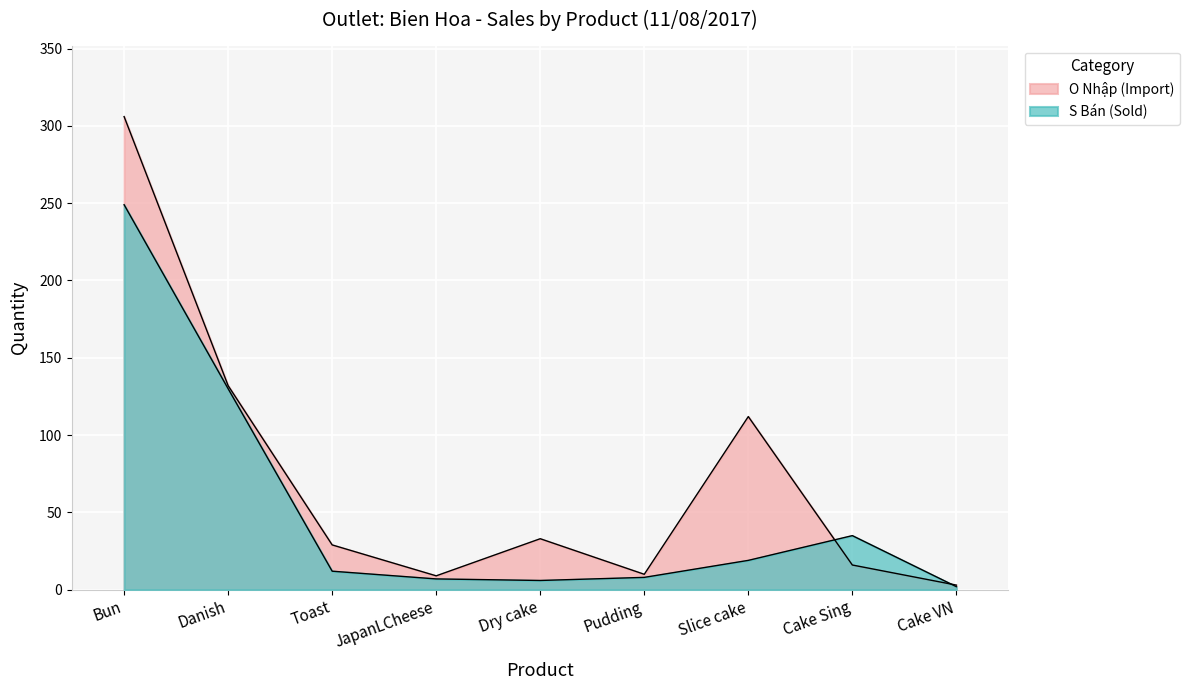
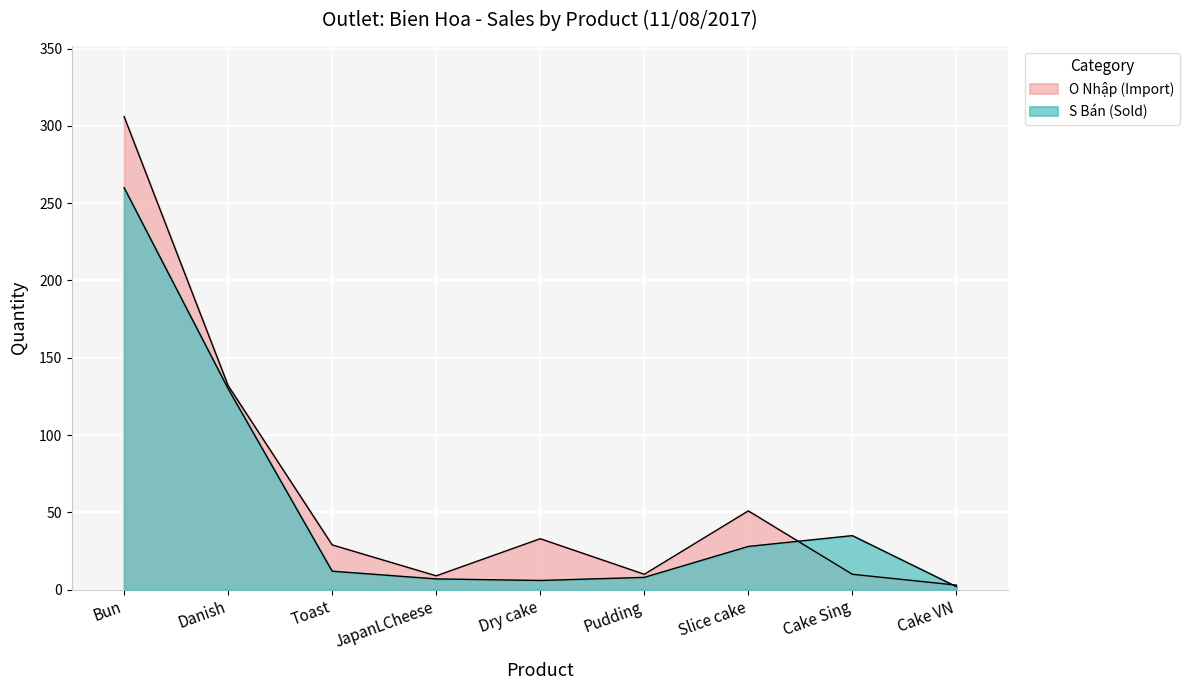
S Bán (Sold), Bun: 249 -> 260
O Nhập (Import), Slice cake: 112 -> 51
S Bán (Sold), Slice cake: 19 -> 28
O Nhập (Import), Cake Sing: 16 -> 10
